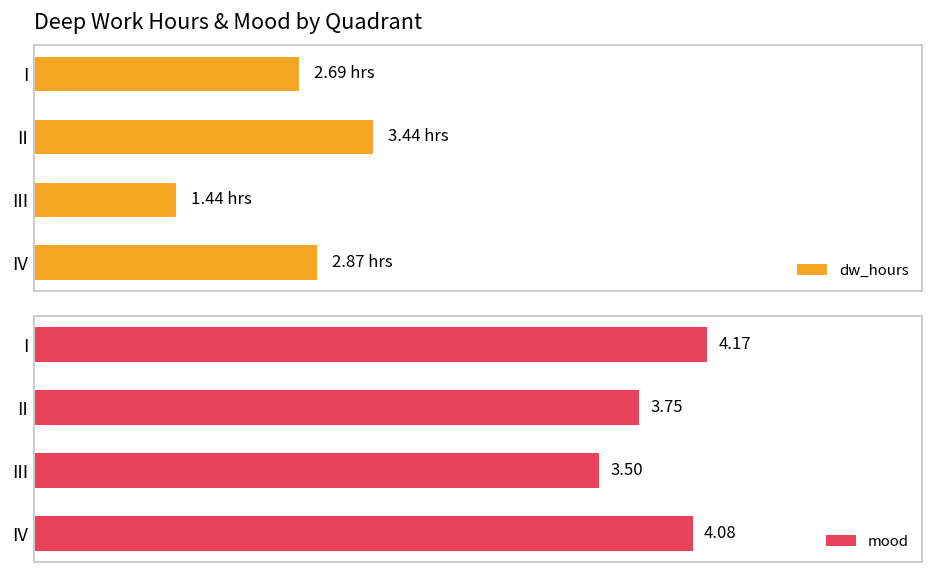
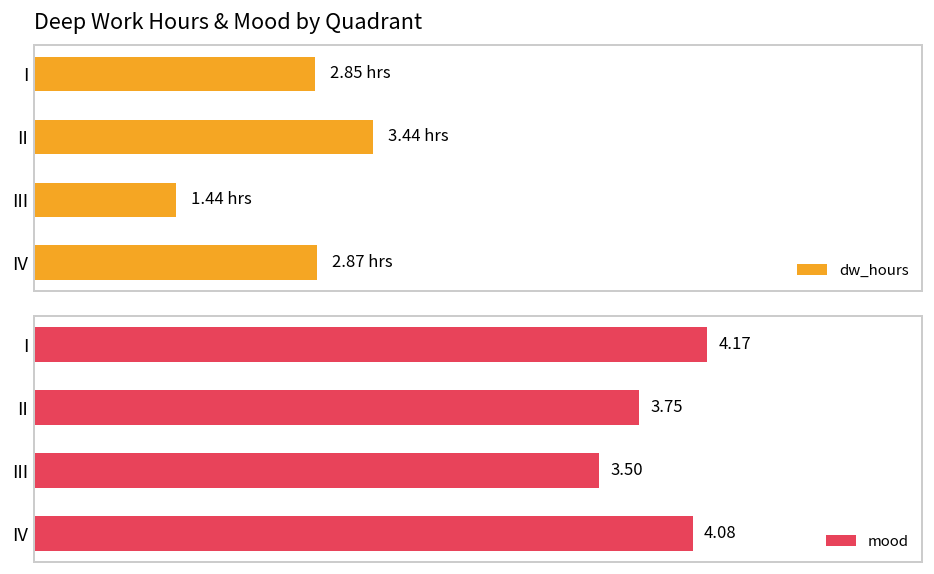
Deep Work Hours & Mood by Quadrant, I: 2.69 -> 2.85
